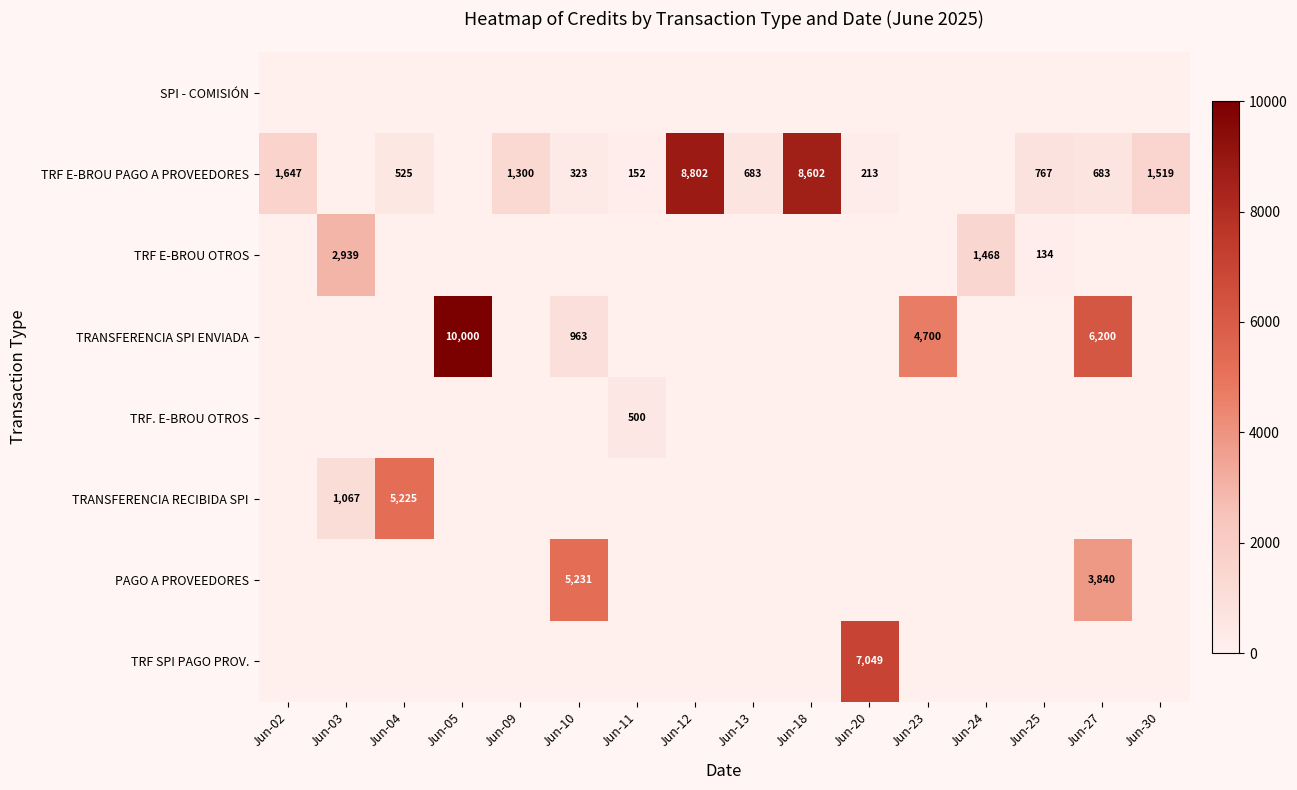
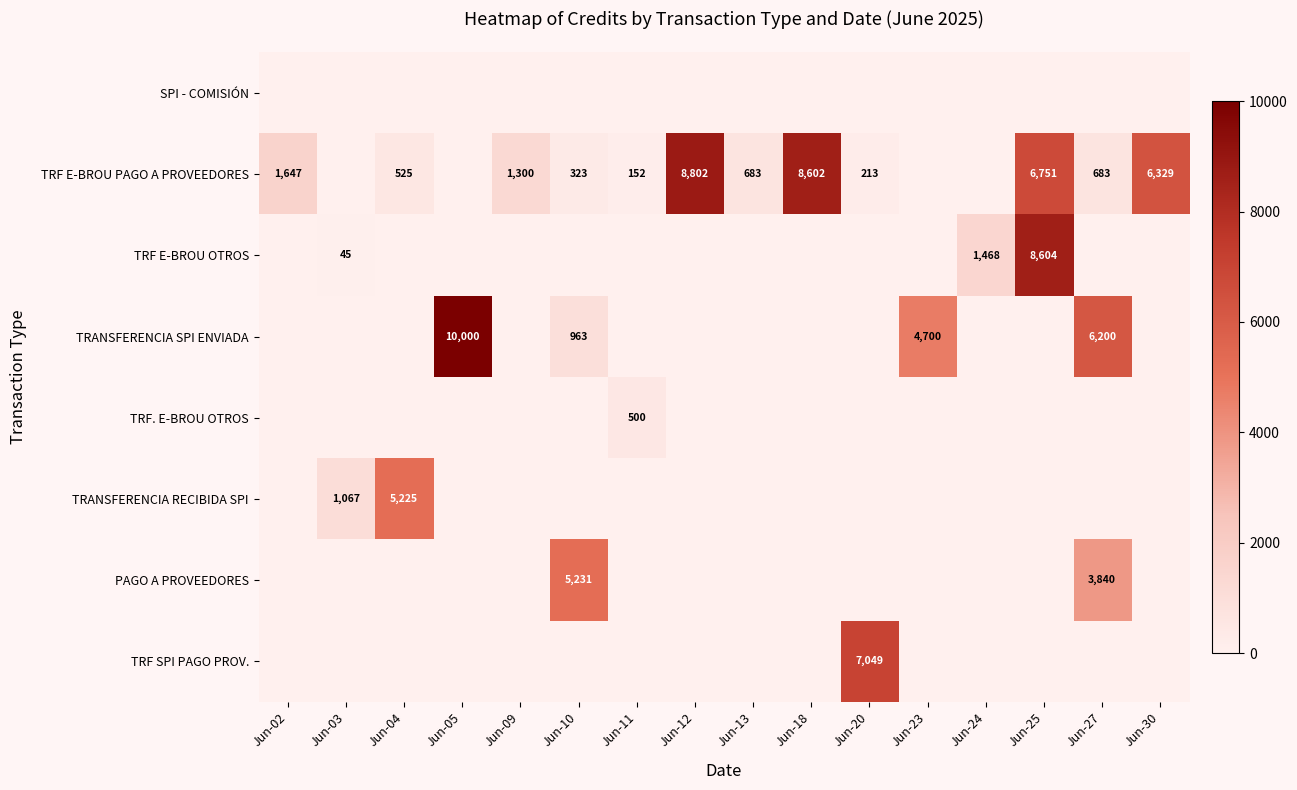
TRF E-BROU PAGO A PROVEEDORES, Jun-25: 767 -> 6,751
TRF E-BROU PAGO A PROVEEDORES, Jun-30: 1,519 -> 6,329
TRF E-BROU OTROS, Jun-03: 2,939 -> 45
TRF E-BROU OTROS, Jun-25: 134 -> 8,604
